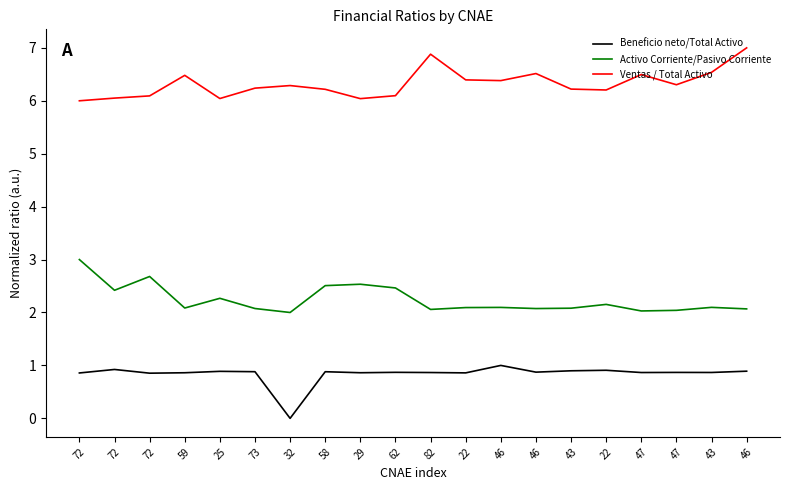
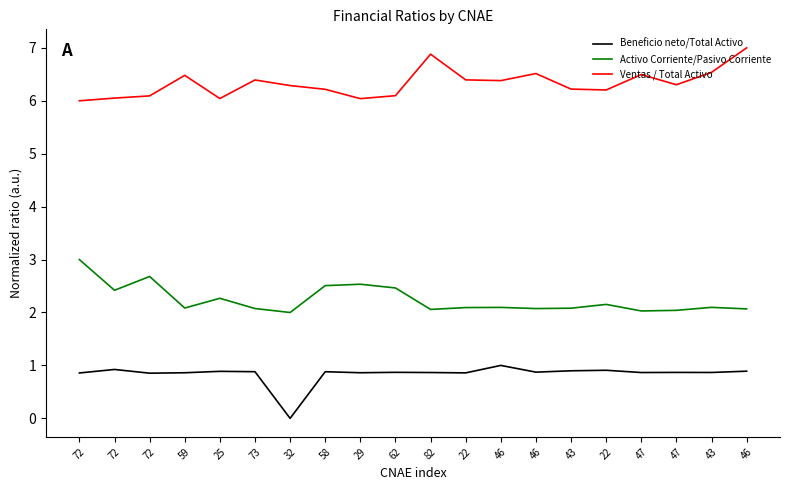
Ventas / Total Activo, 73: 6.2 -> 6.4
